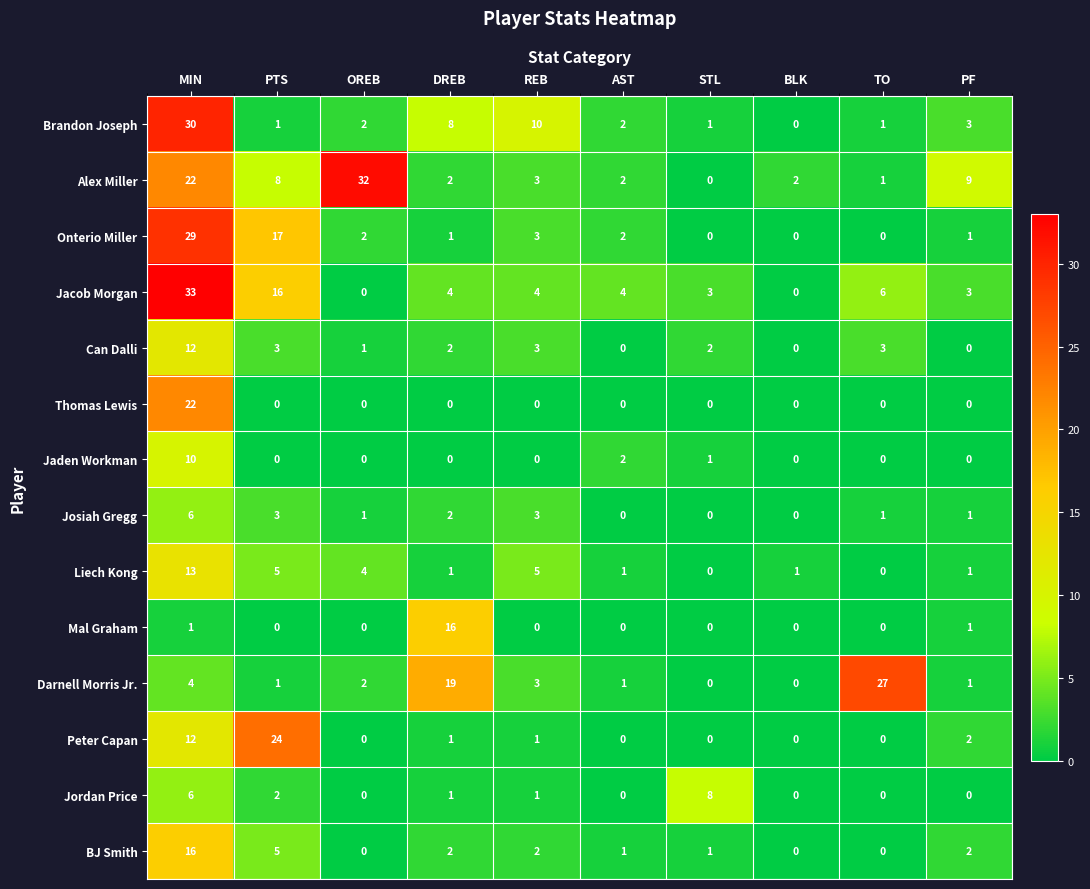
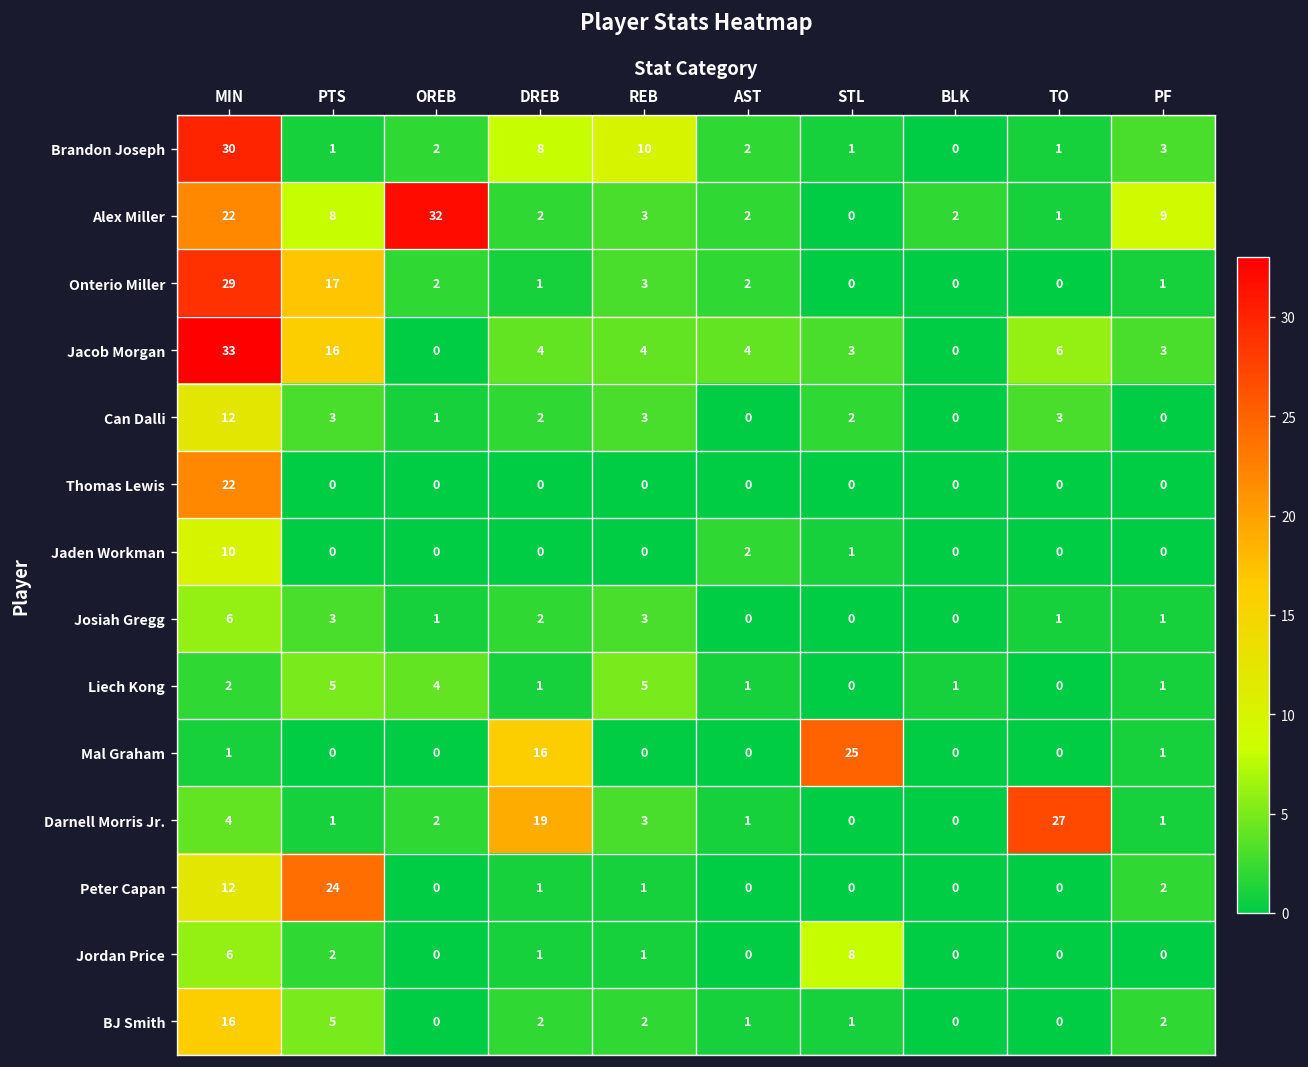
Liech Kong, MIN: 13 -> 2
Mal Graham, STL: 0 -> 25
